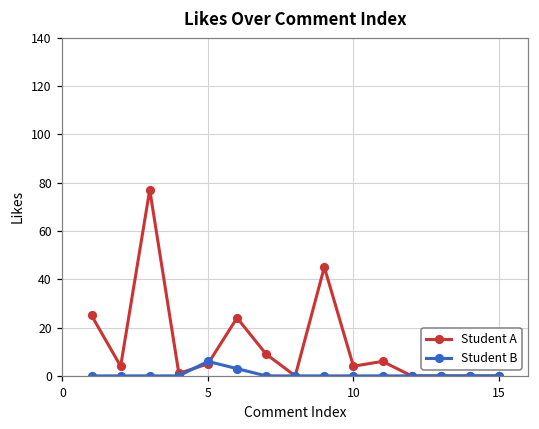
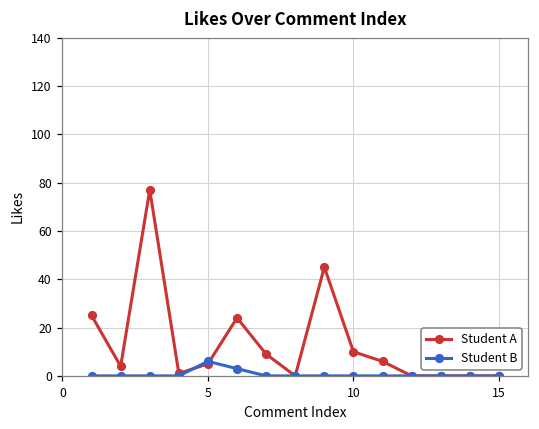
Student A, 10: 4 -> 10
